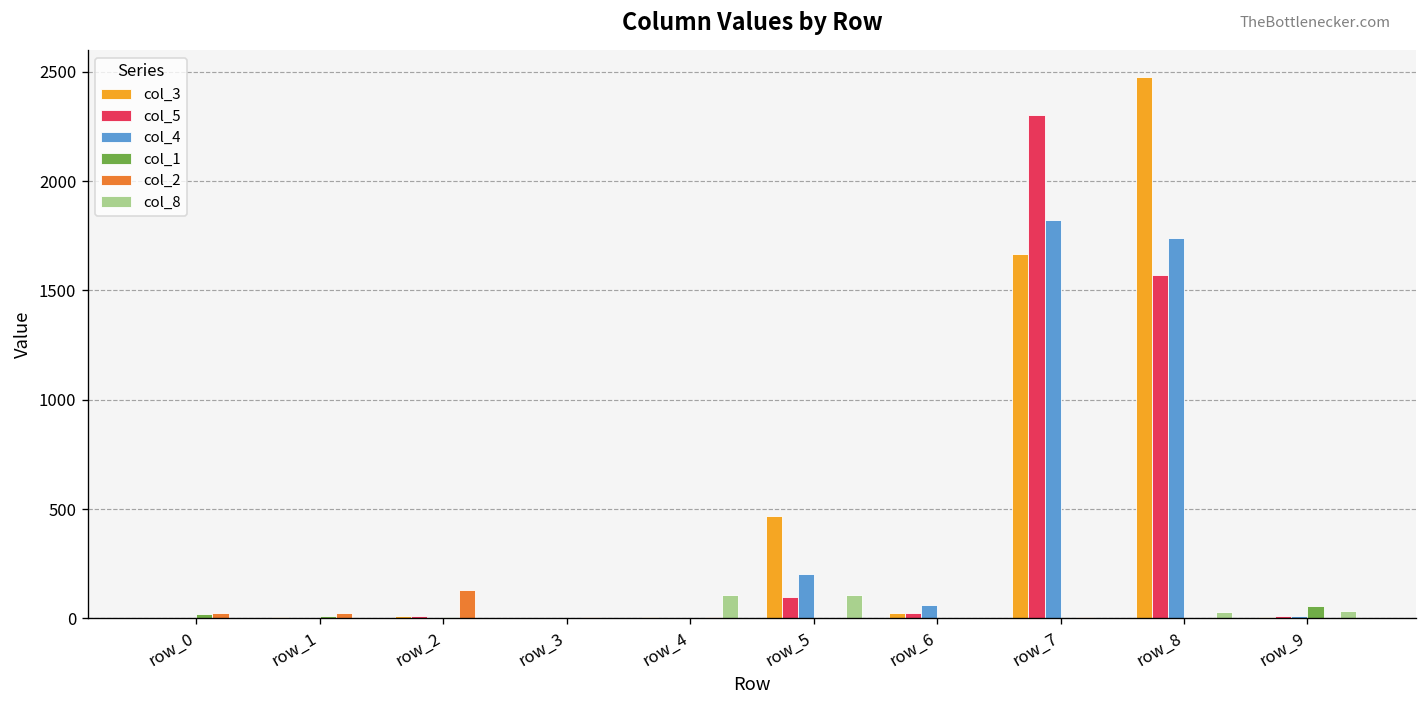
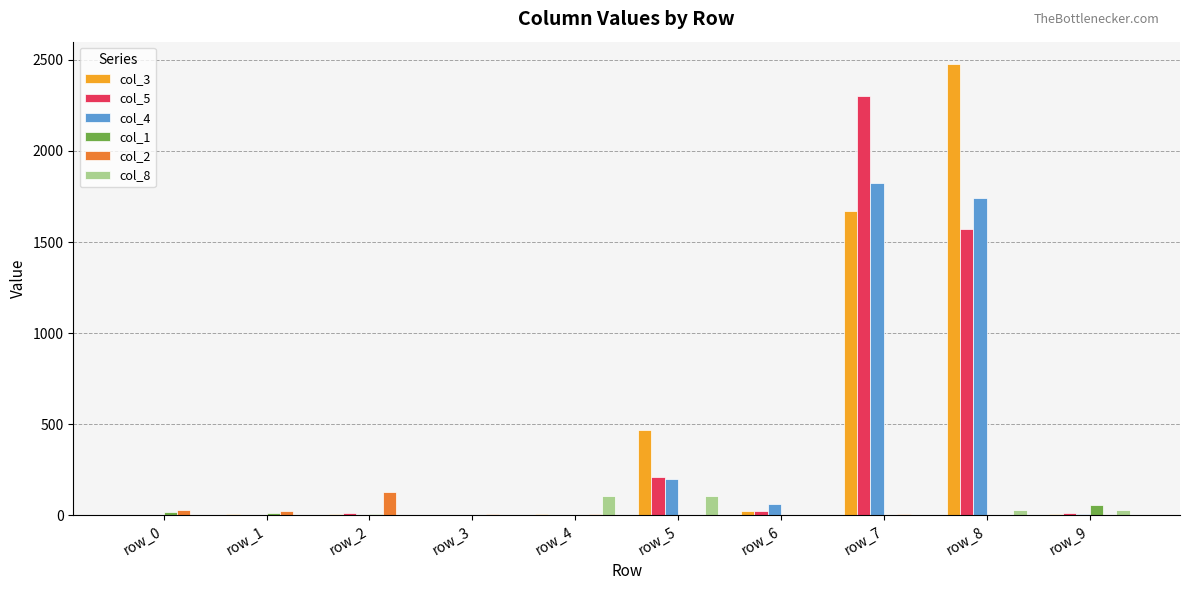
col_5, row_5: 100 -> 210
